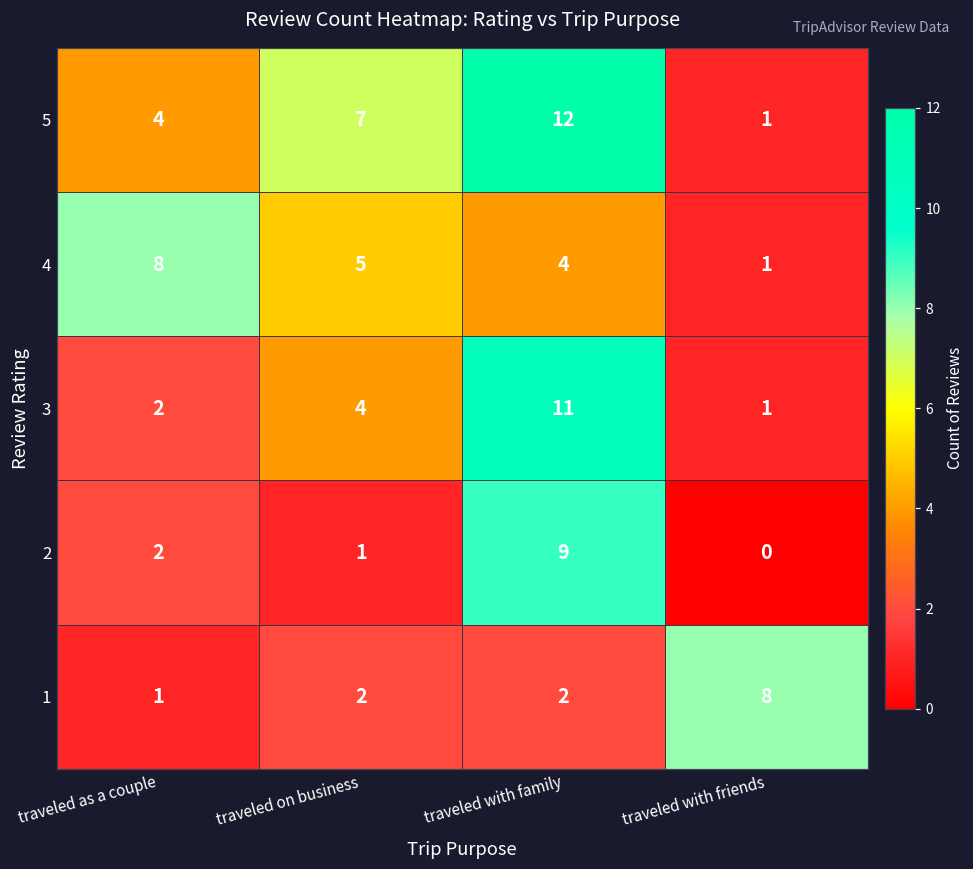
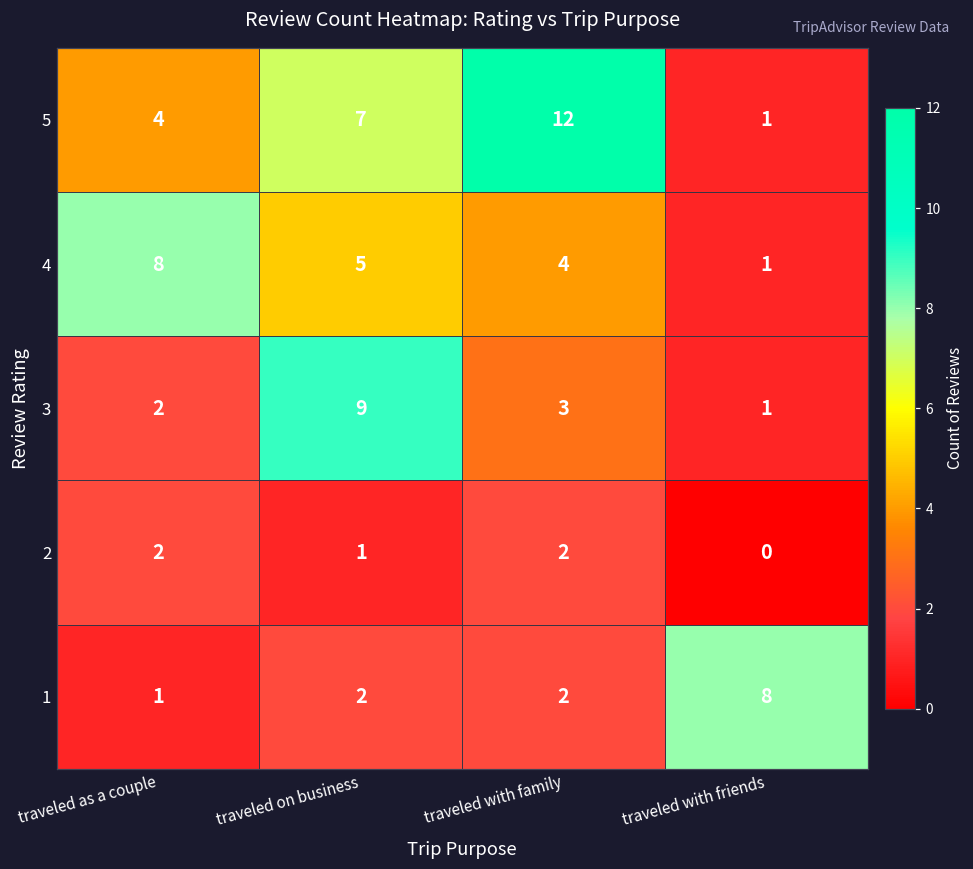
3, traveled on business: 4 -> 9
3, traveled with family: 11 -> 3
2, traveled with family: 9 -> 2
